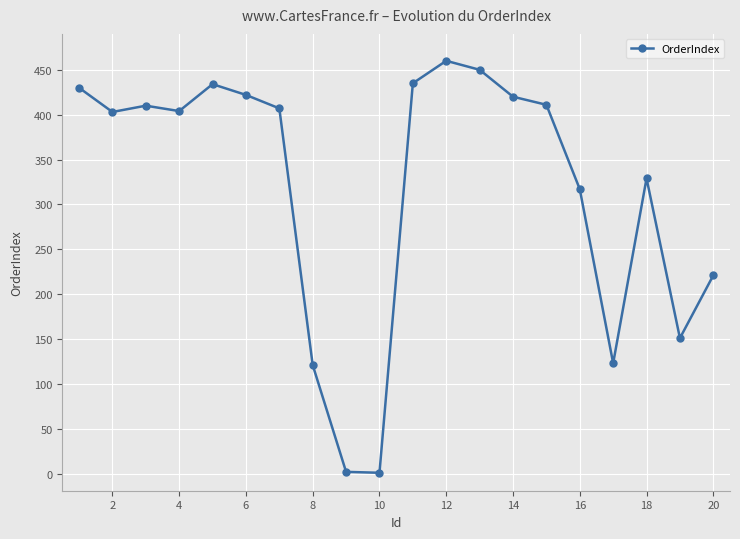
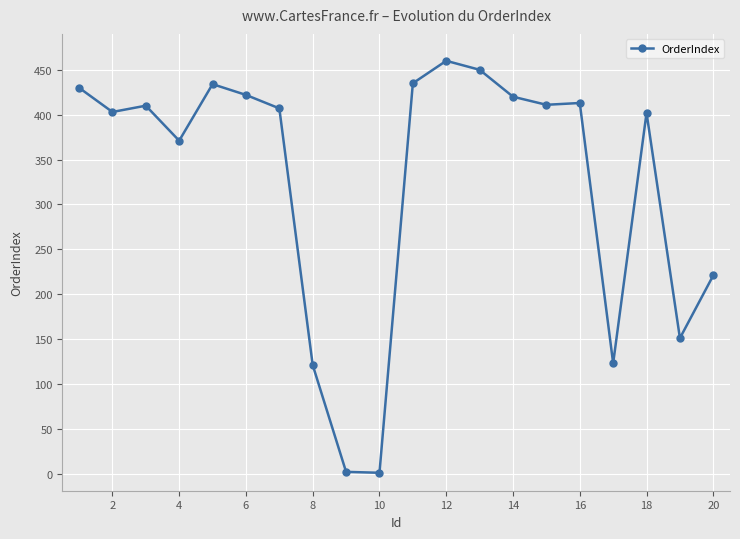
4: 400 -> 370
16: 320 -> 410
18: 330 -> 400
